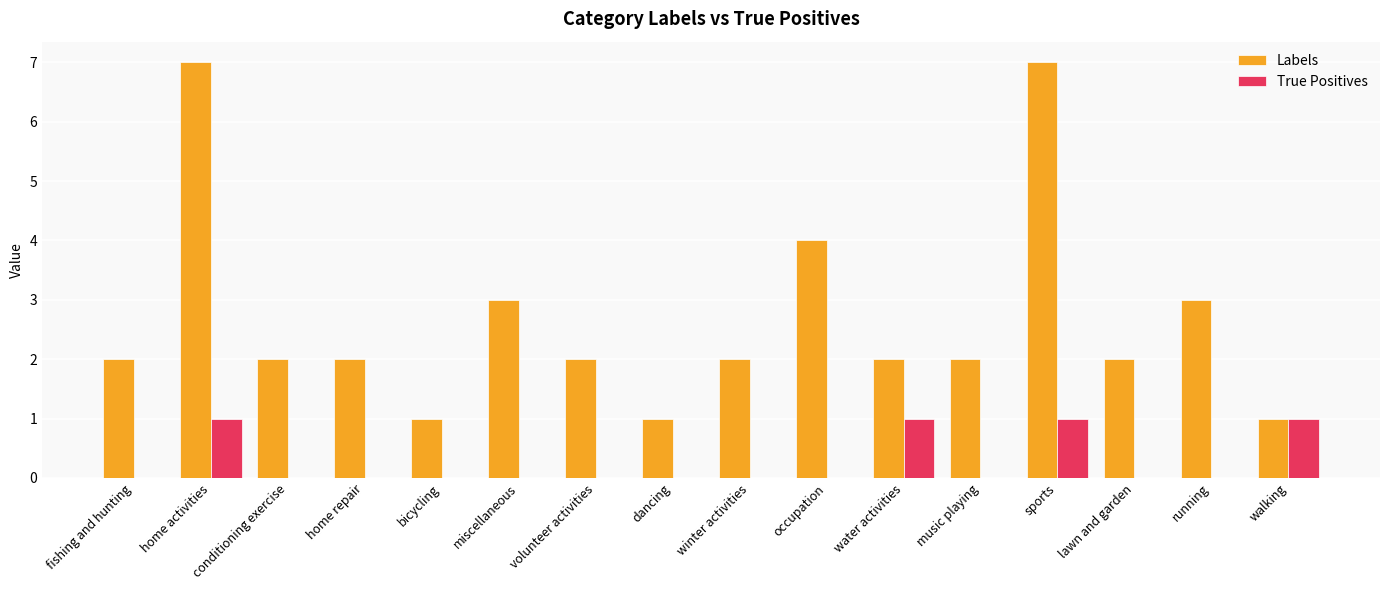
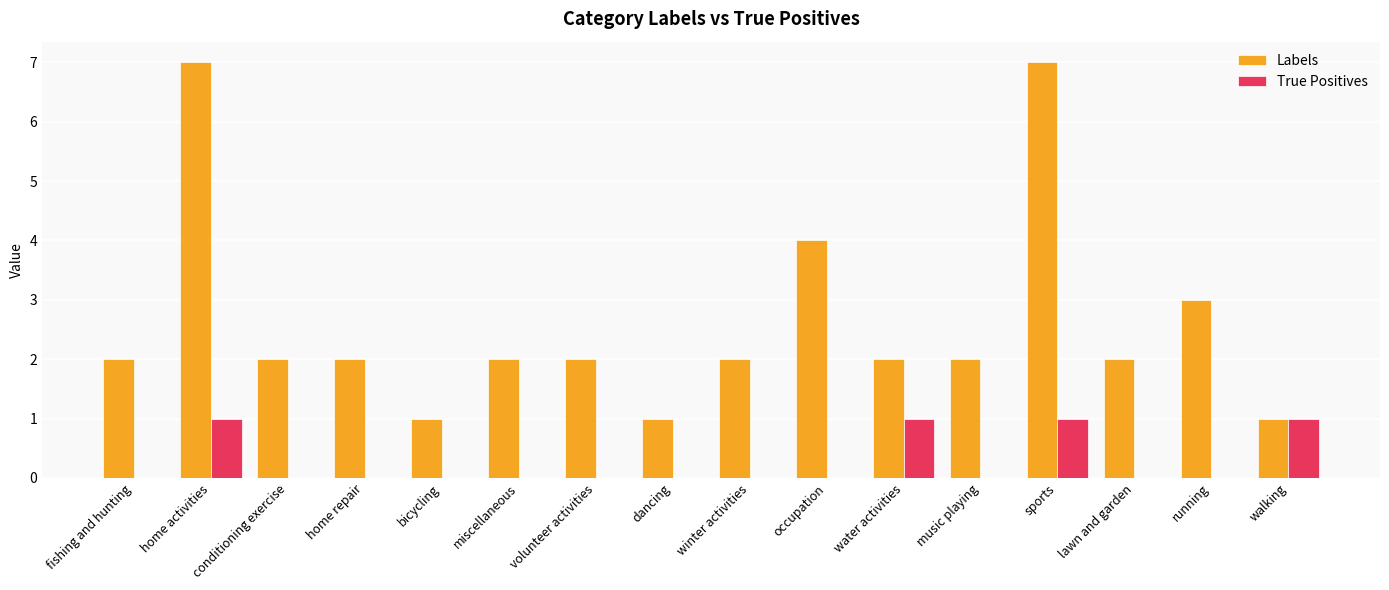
Labels, miscellaneous: 3 -> 2
